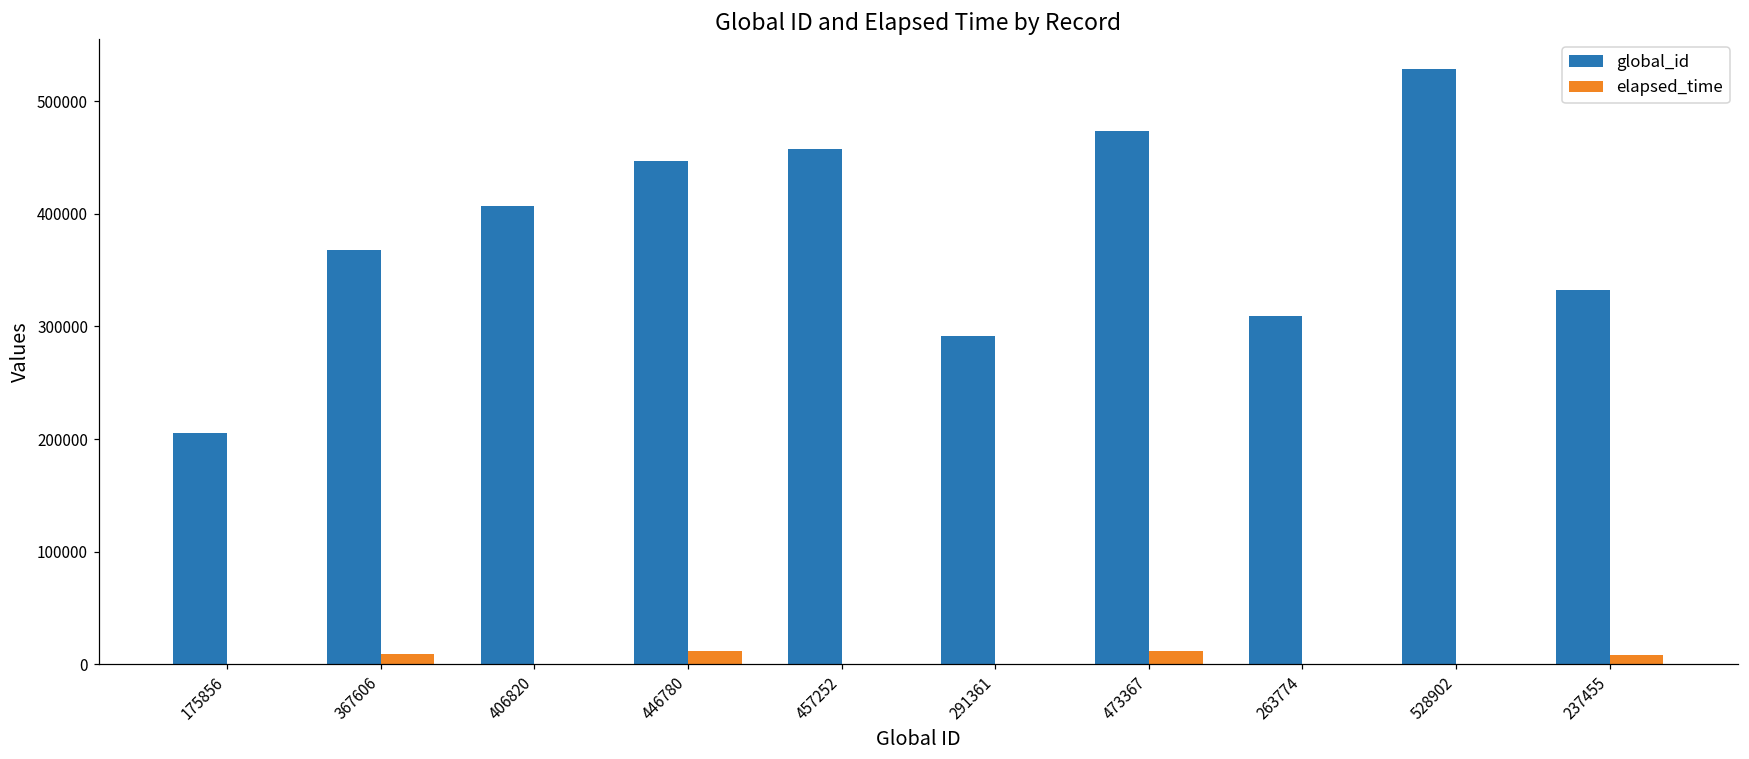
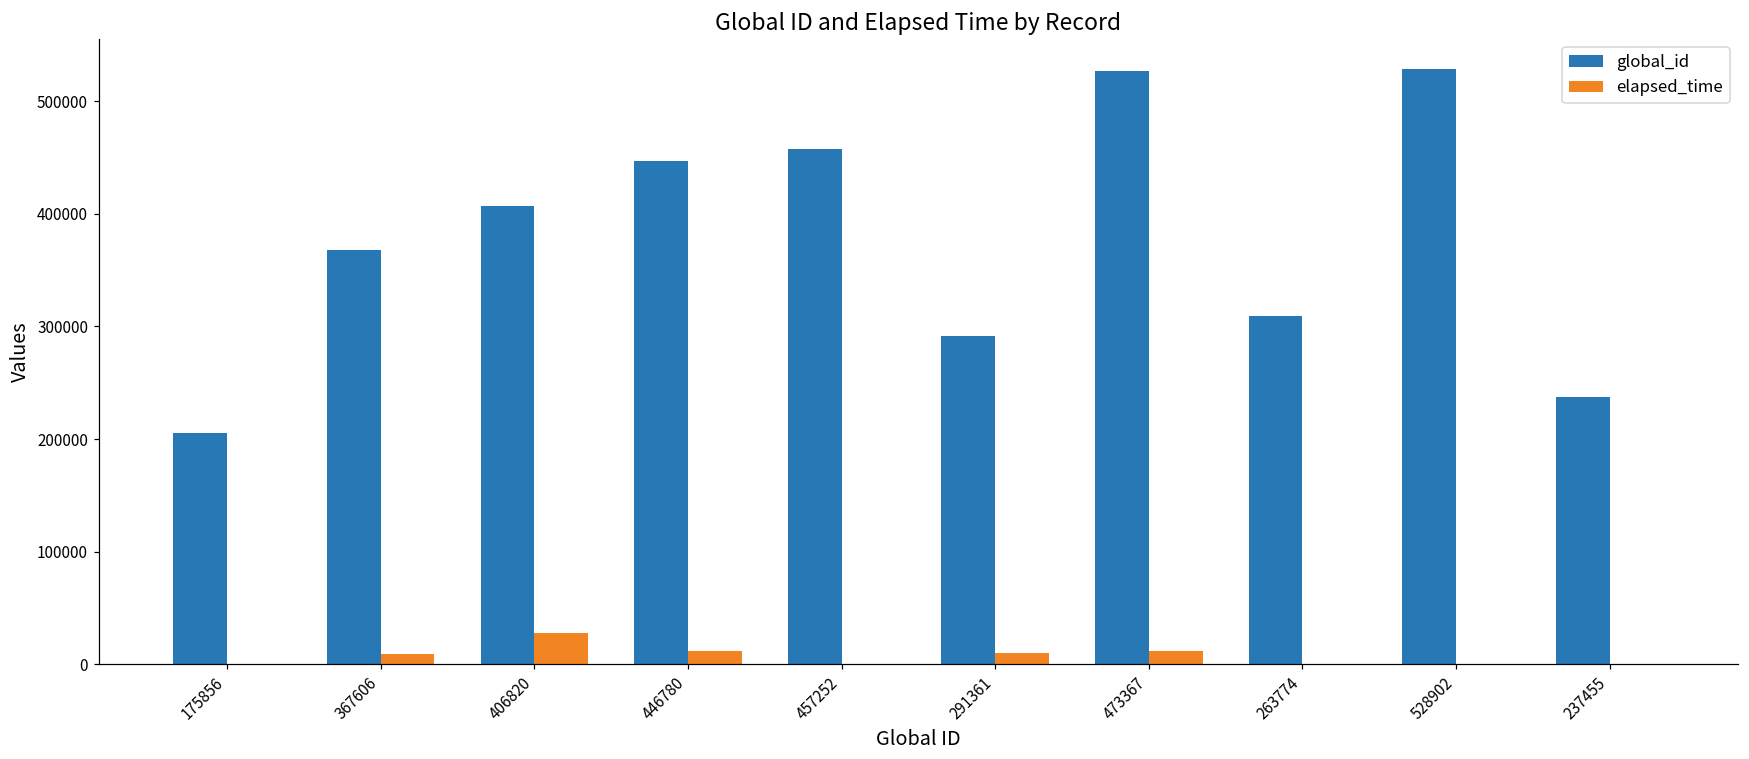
elapsed_time, 406820: 0 -> 28000
elapsed_time, 291361: 0 -> 10000
global_id, 473367: 473000 -> 527000
global_id, 237455: 332000 -> 237000
elapsed_time, 237455: 8000 -> 0
